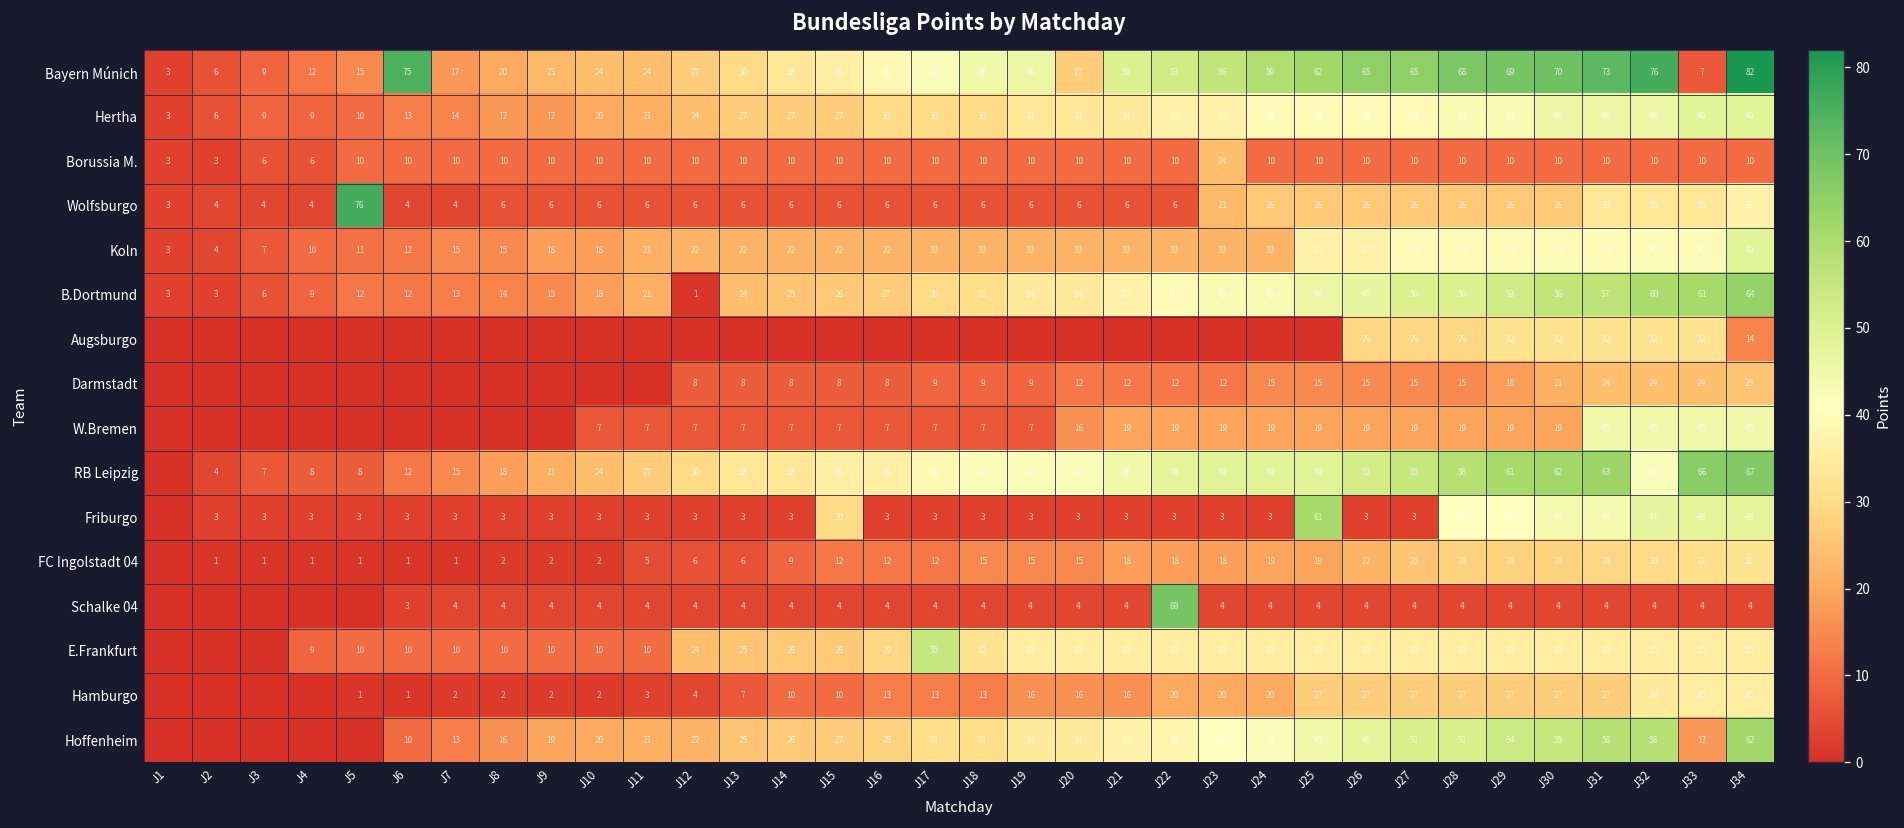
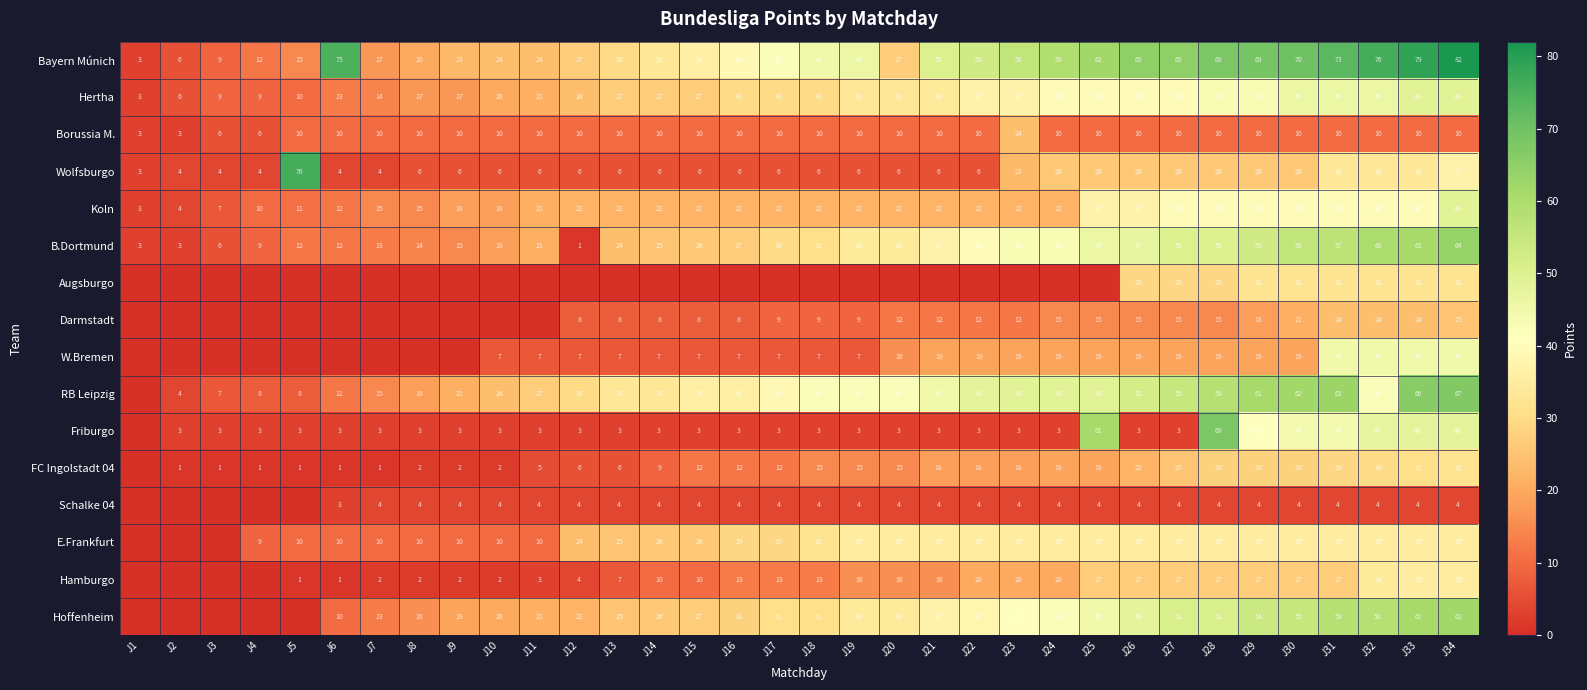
Bayern Múnich, J33: 7 -> 79
Augsburgo, J34: 14 -> 32
Friburgo, J15: 30 -> 3
Friburgo, J28: 41 -> 68
Schalke 04, J22: 69 -> 4
E.Frankfurt, J17: 55 -> 29
Hoffenheim, J33: 17 -> 61
